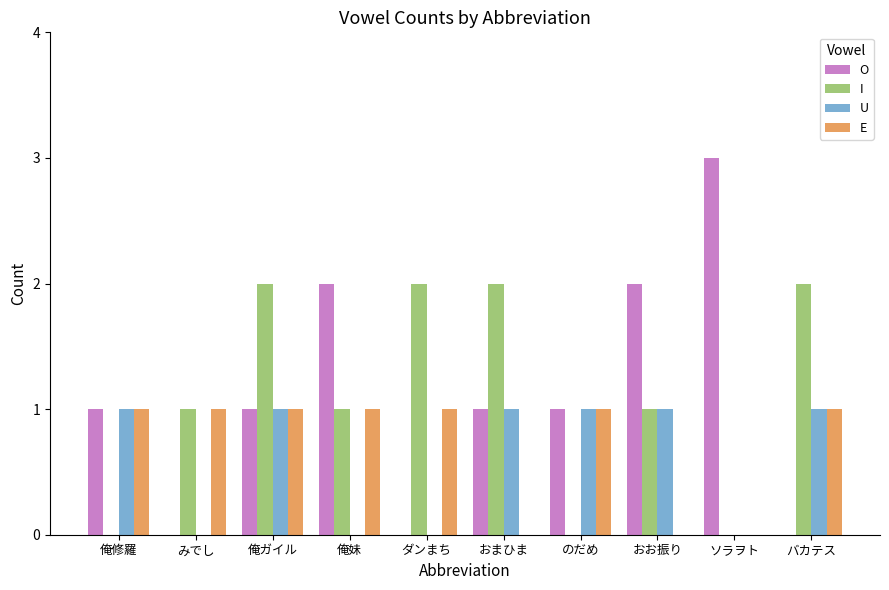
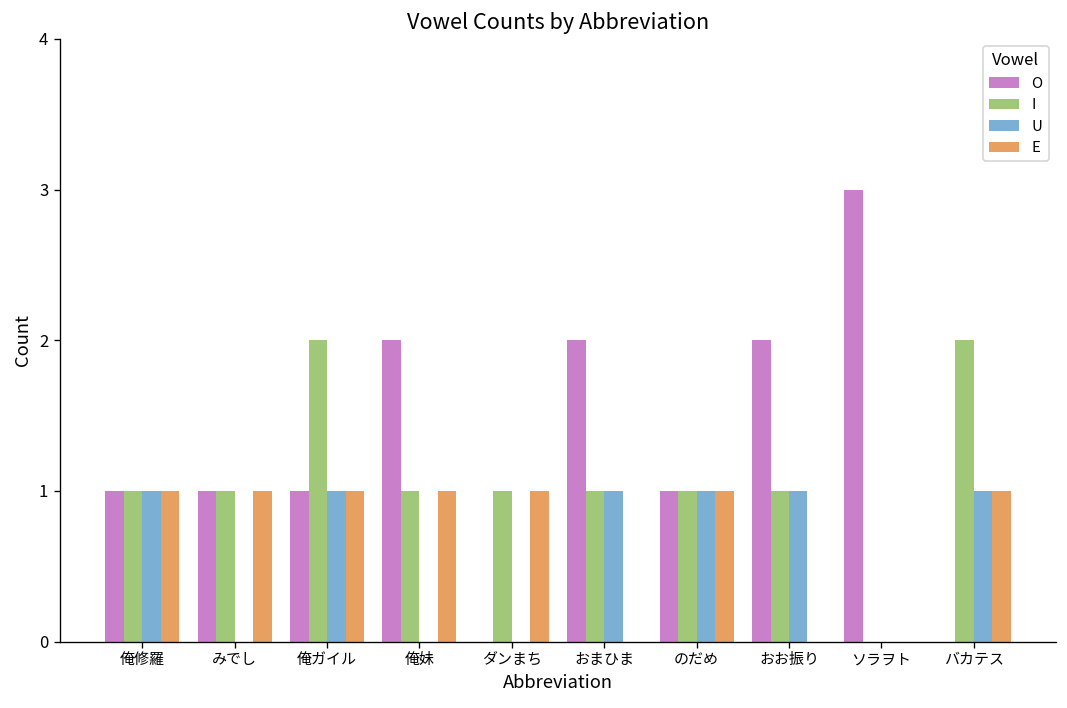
I, 俺修羅: 0 -> 1
O, みでし: 0 -> 1
I, ダンまち: 2 -> 1
O, おまひま: 1 -> 2
I, おまひま: 2 -> 1
I, のだめ: 0 -> 1
